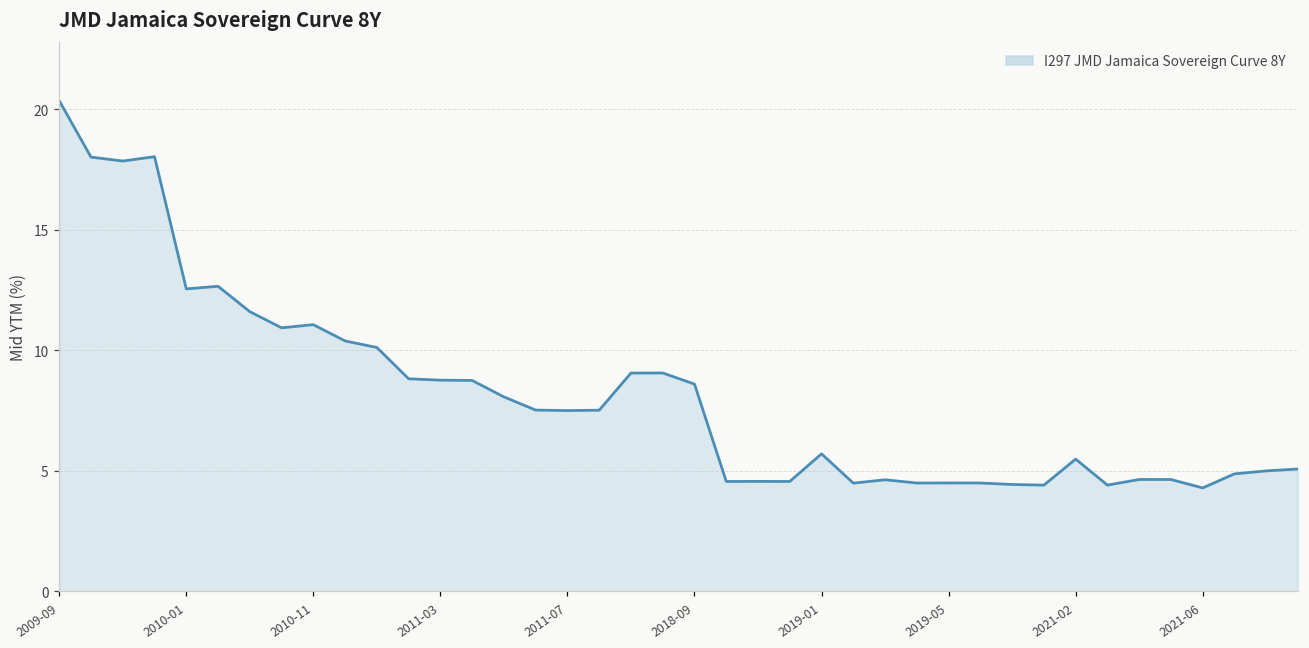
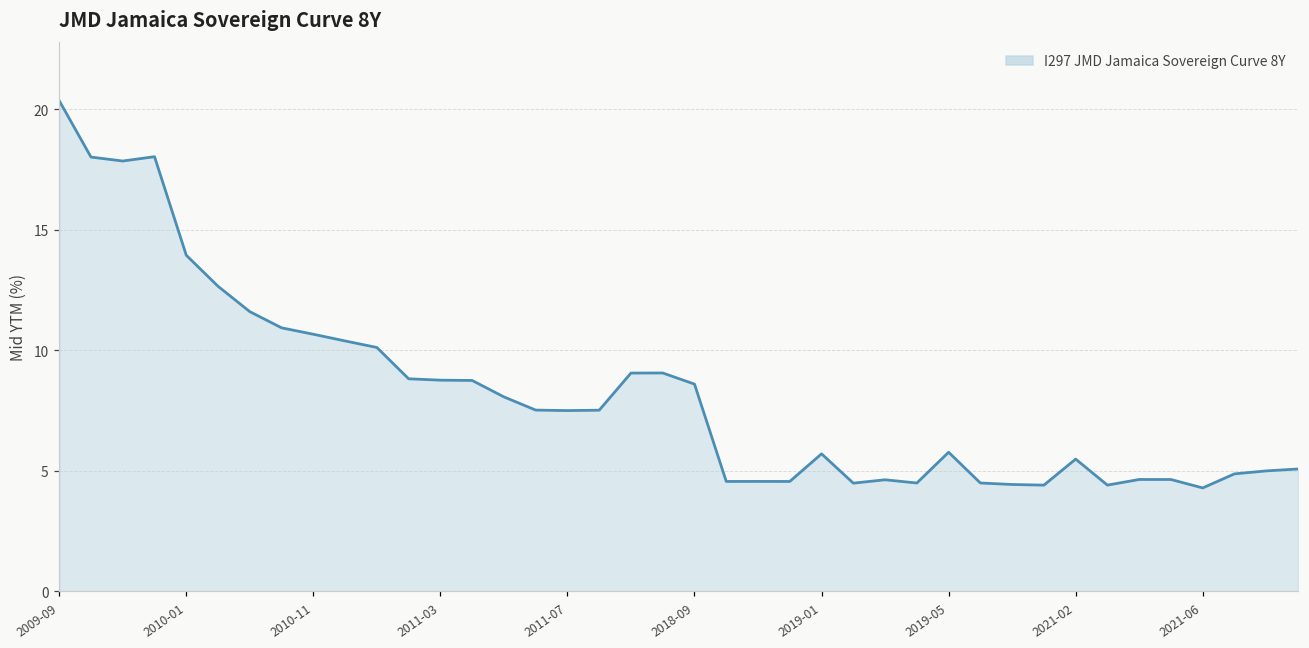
2010-01: 12.5 -> 13.9
2010-11: 11.1 -> 10.7
2019-05: 4.5 -> 5.8
